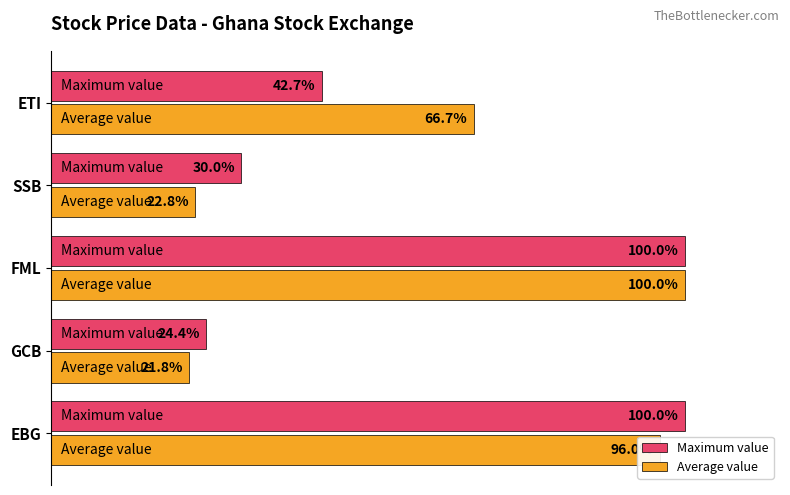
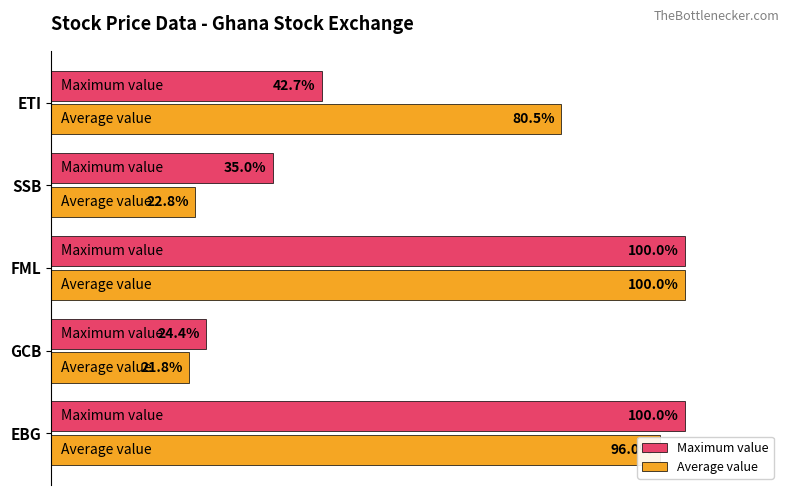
Average value, ETI: 66.7% -> 80.5%
Maximum value, SSB: 30.0% -> 35.0%
